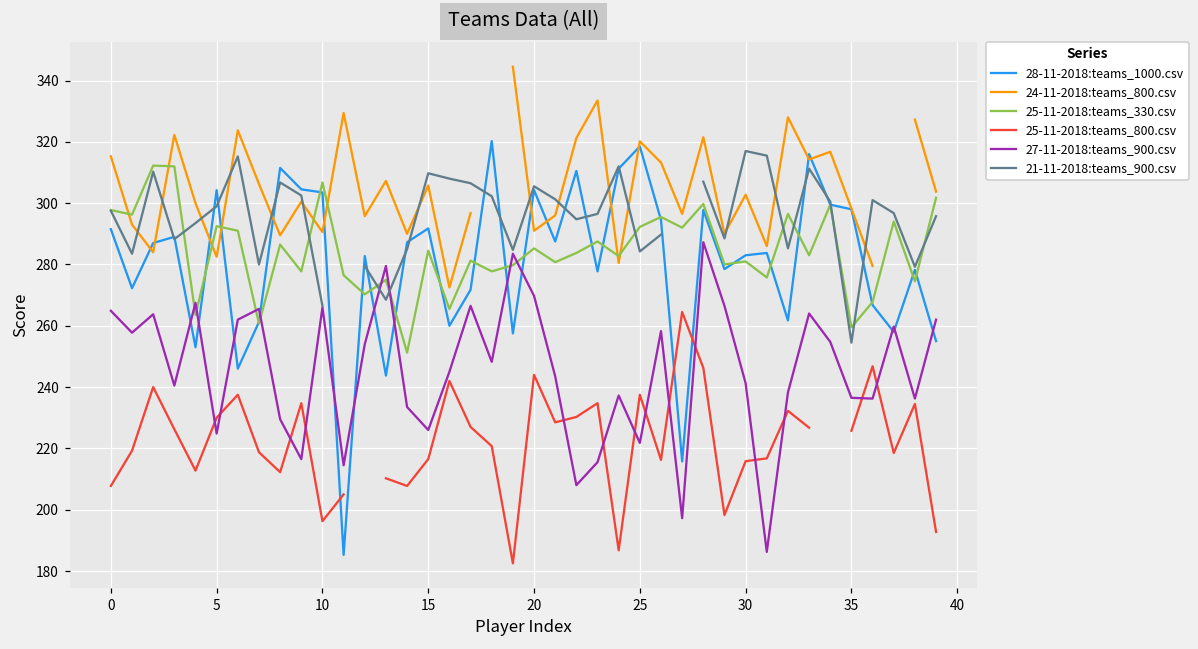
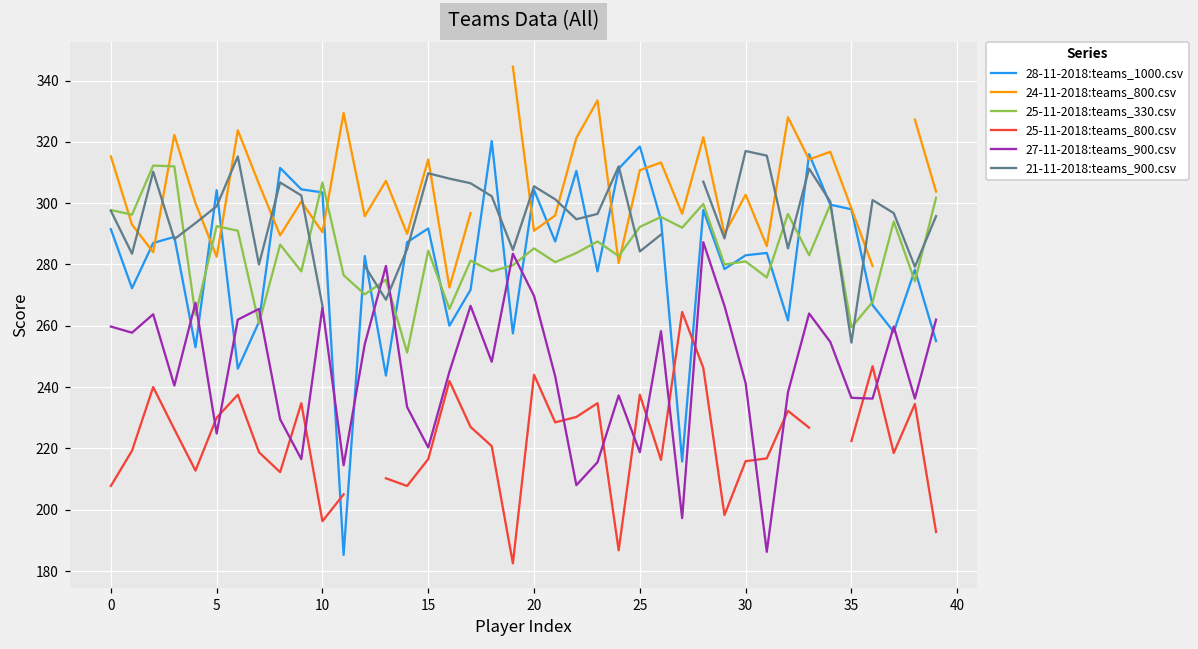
27-11-2018:teams_900.csv, 0: 265 -> 260
24-11-2018:teams_800.csv, 15: 306 -> 314
27-11-2018:teams_900.csv, 15: 226 -> 220
24-11-2018:teams_800.csv, 25: 320 -> 311
27-11-2018:teams_900.csv, 25: 222 -> 219
25-11-2018:teams_800.csv, 35: 226 -> 222
